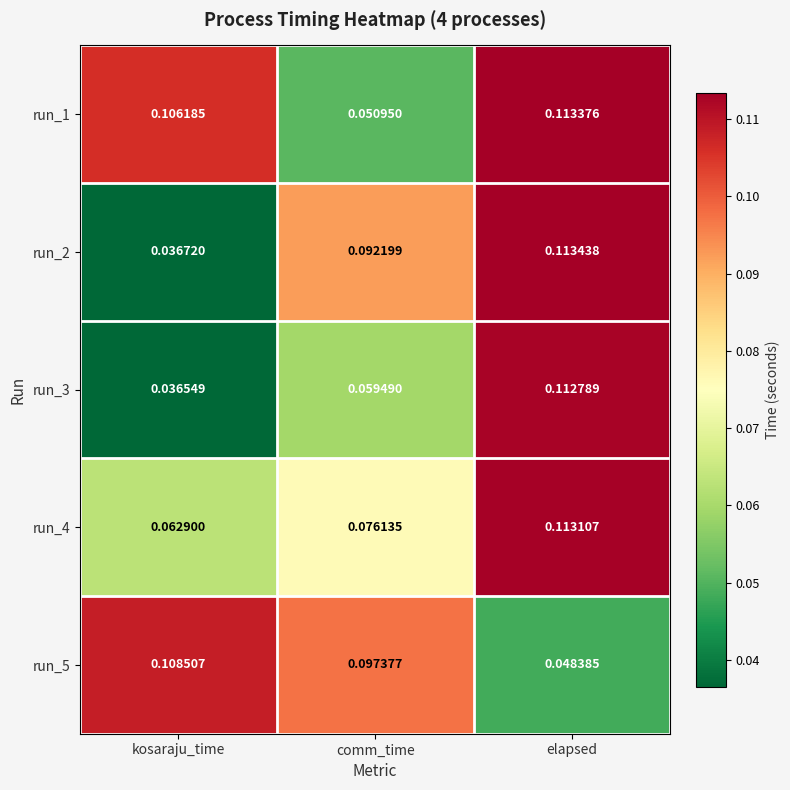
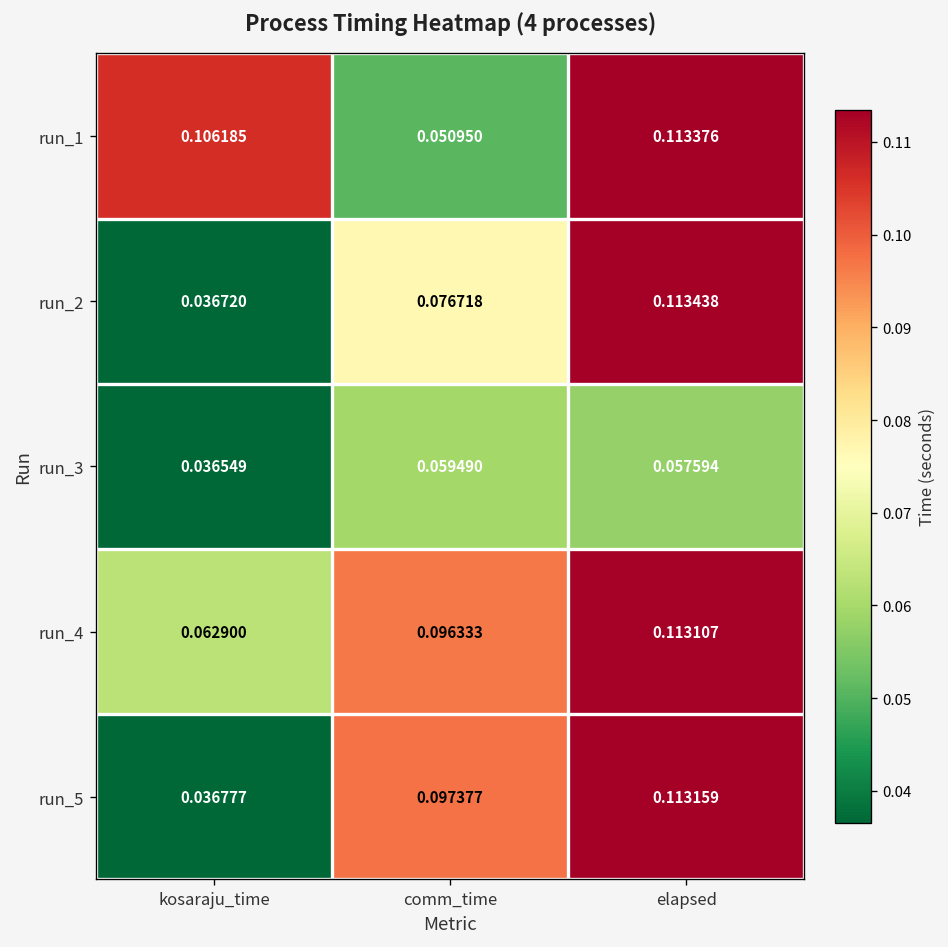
run_2, comm_time: 0.092199 -> 0.076718
run_3, elapsed: 0.112789 -> 0.057594
run_4, comm_time: 0.076135 -> 0.096333
run_5, kosaraju_time: 0.108507 -> 0.036777
run_5, elapsed: 0.048385 -> 0.113159
